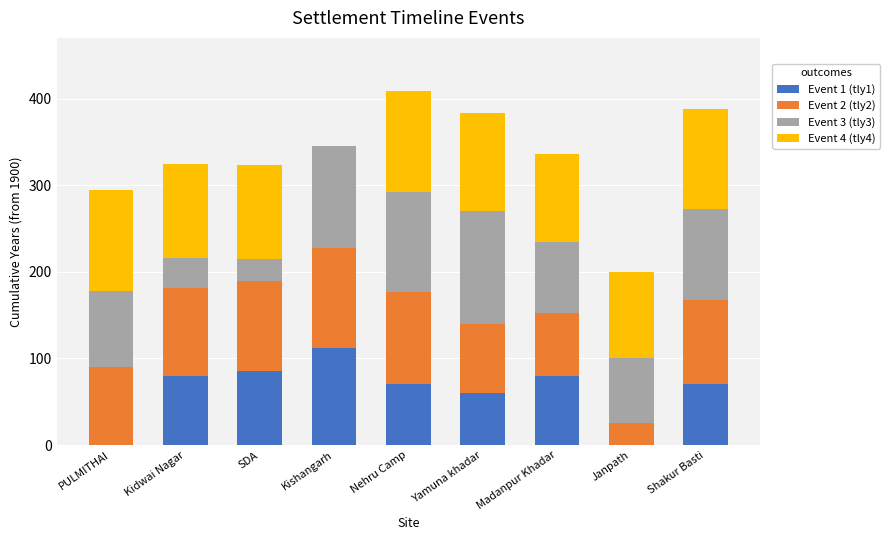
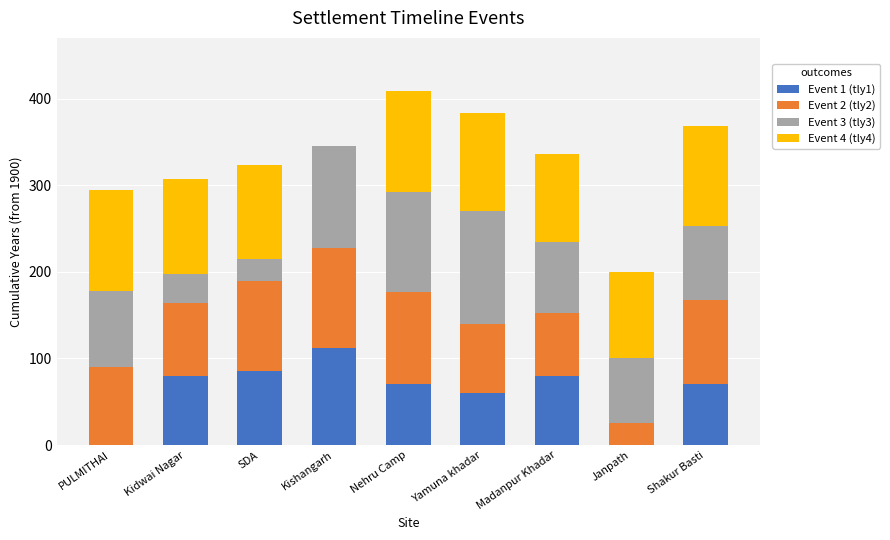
Event 2 (tly2), Kidwai Nagar: 100 -> 80
Event 3 (tly3), Shakur Basti: 110 -> 90
